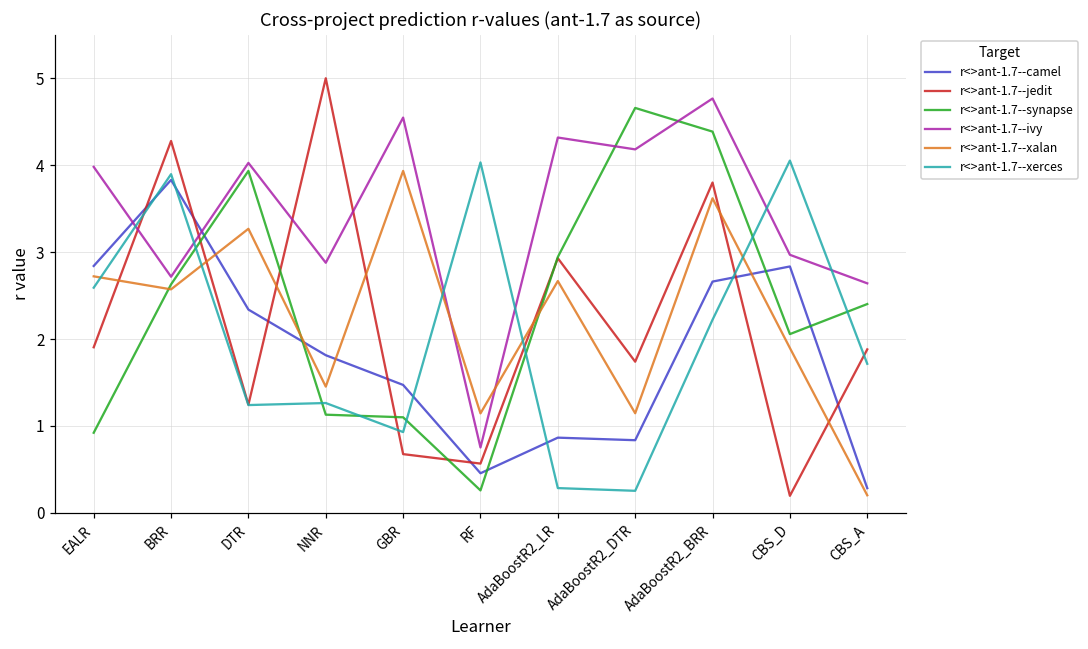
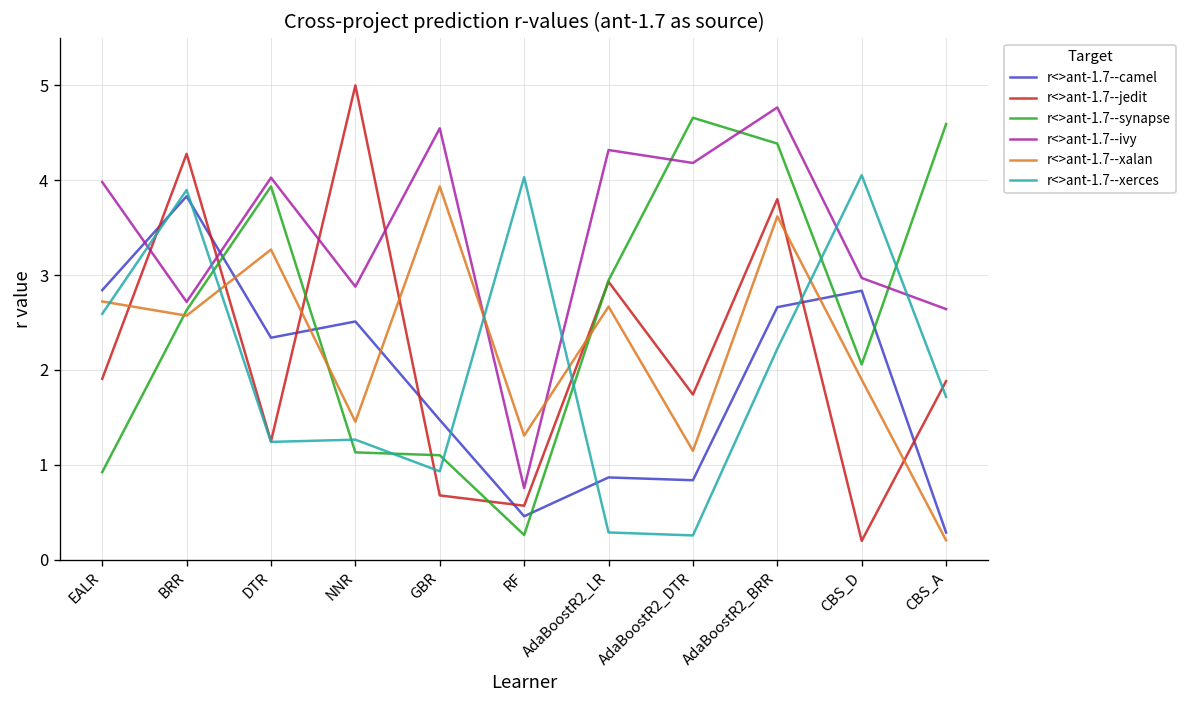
r<>ant-1.7--camel, NNR: 1.8 -> 2.5
r<>ant-1.7--xalan, RF: 1.1 -> 1.3
r<>ant-1.7--synapse, CBS_A: 2.4 -> 4.6
